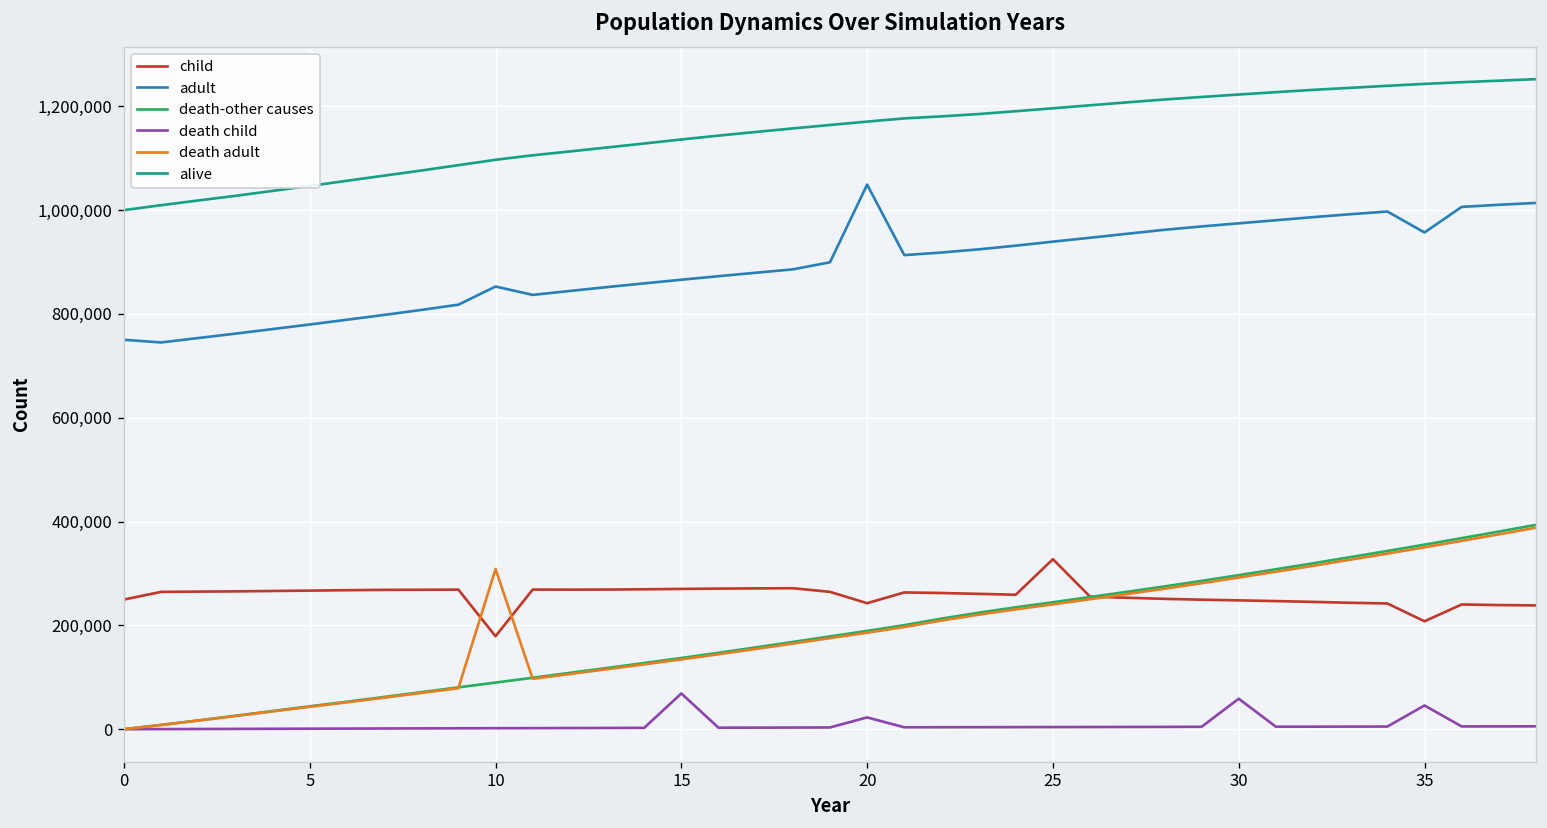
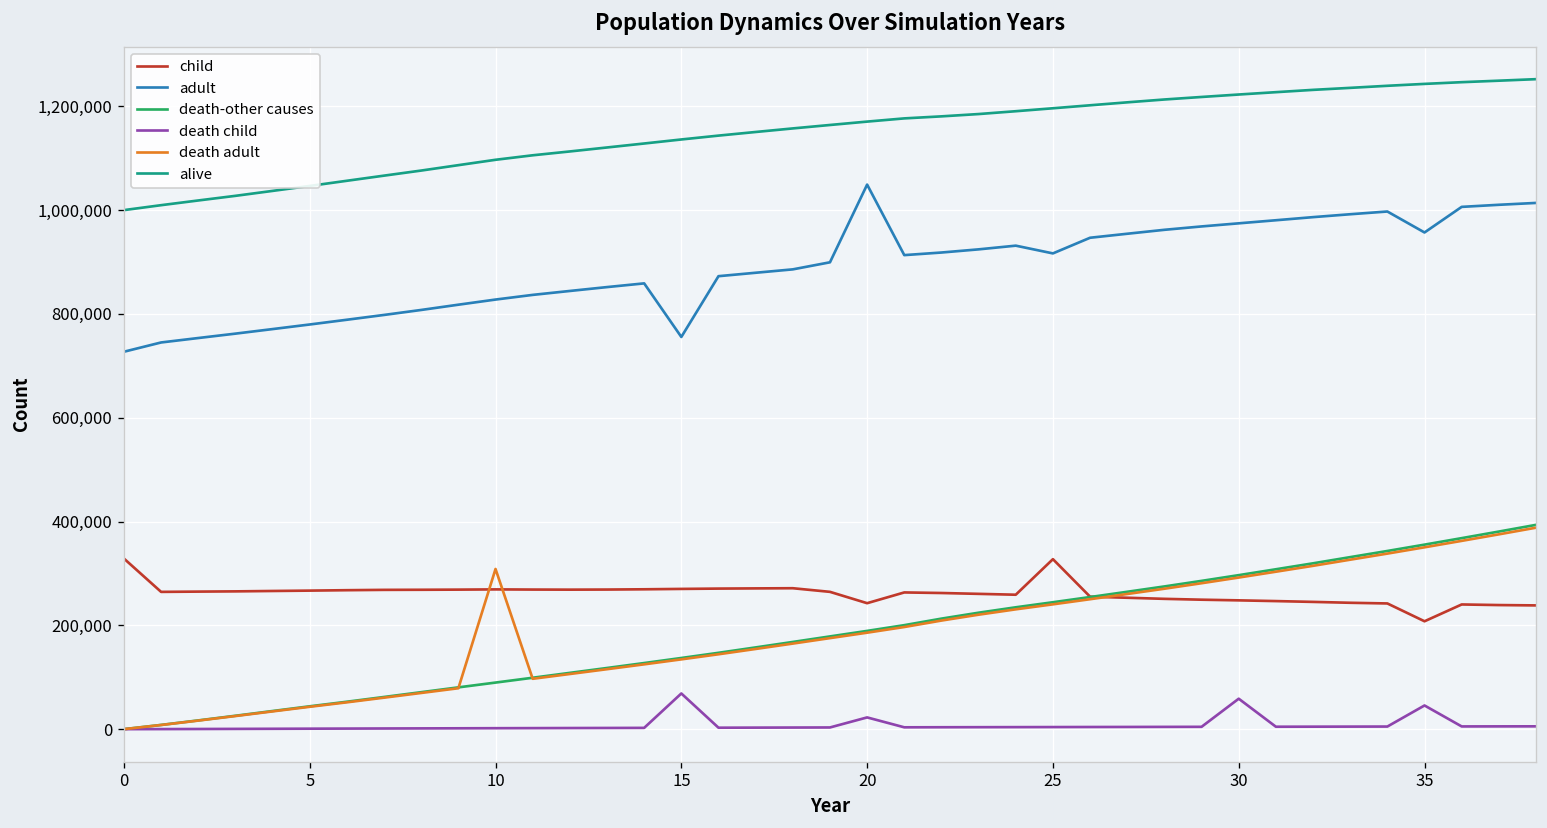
child, 0: 250,000 -> 330,000
adult, 0: 750,000 -> 730,000
child, 10: 180,000 -> 270,000
adult, 10: 850,000 -> 830,000
adult, 15: 870,000 -> 760,000
adult, 25: 940,000 -> 920,000
